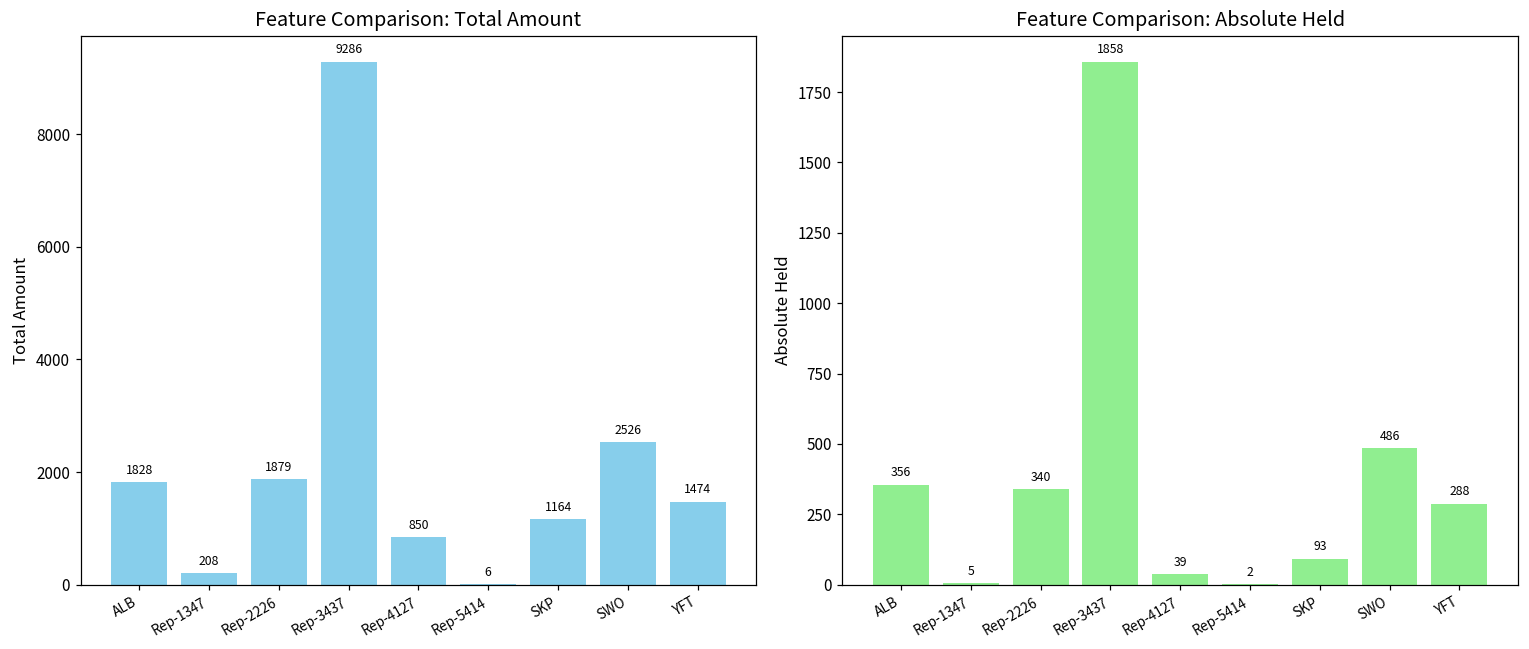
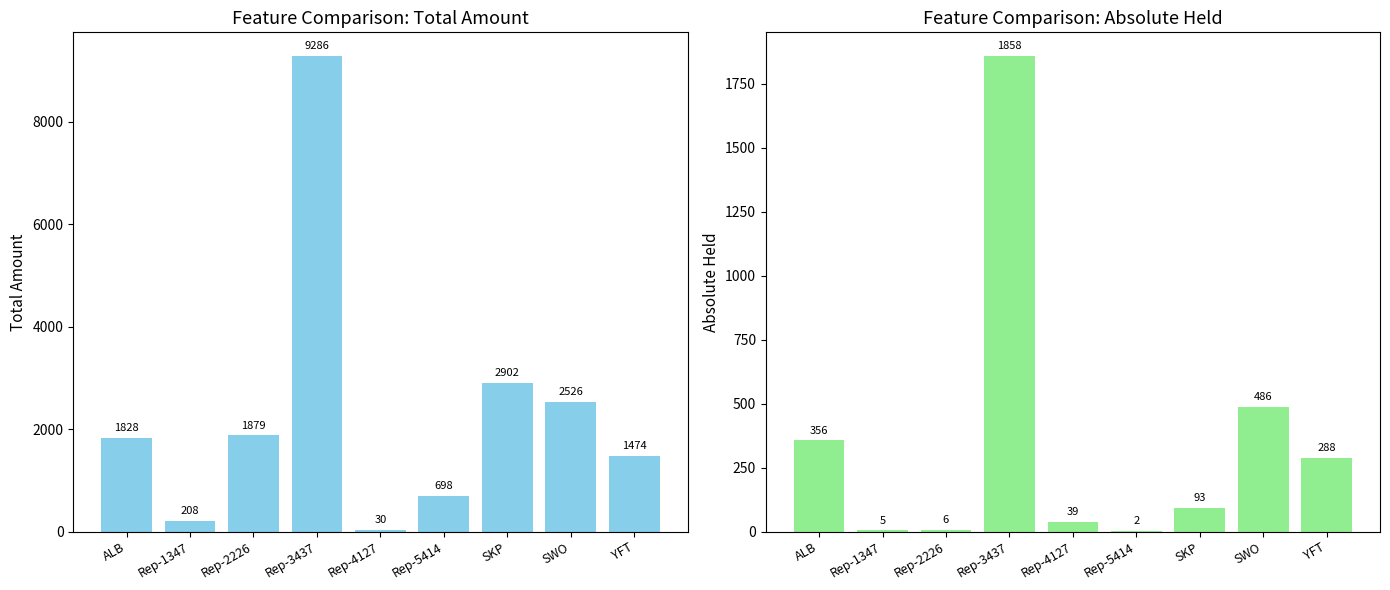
Feature Comparison: Total Amount, Rep-4127: 850 -> 30
Feature Comparison: Total Amount, Rep-5414: 6 -> 698
Feature Comparison: Total Amount, SKP: 1164 -> 2902
Feature Comparison: Absolute Held, Rep-2226: 340 -> 6
